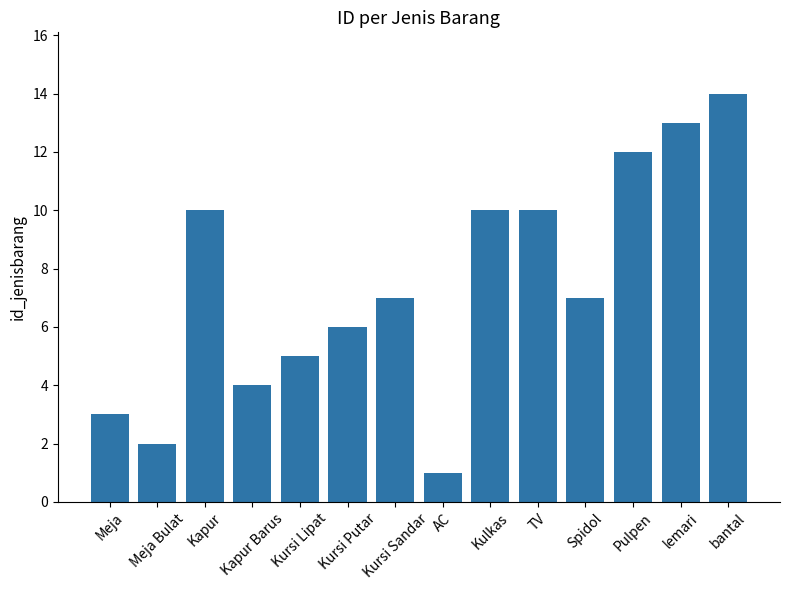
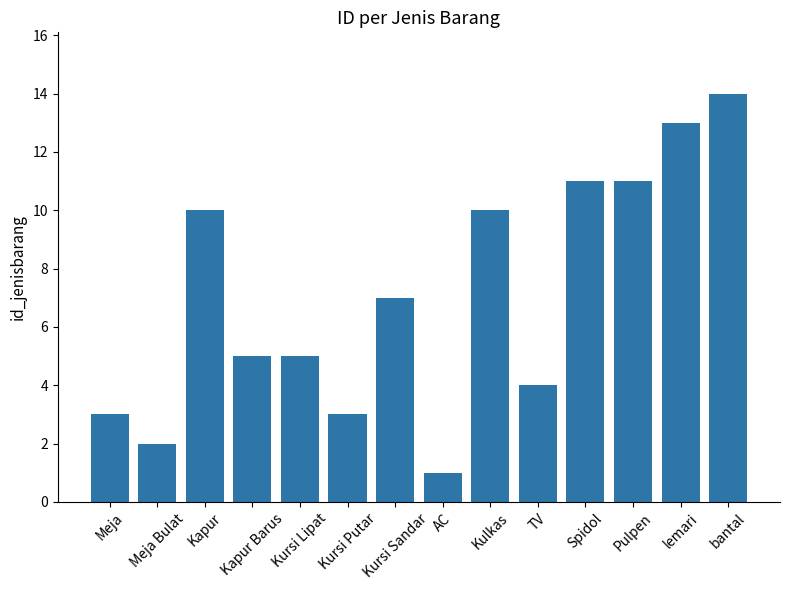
Kapur Barus: 4 -> 5
Kursi Putar: 6 -> 3
TV: 10 -> 4
Spidol: 7 -> 11
Pulpen: 12 -> 11
